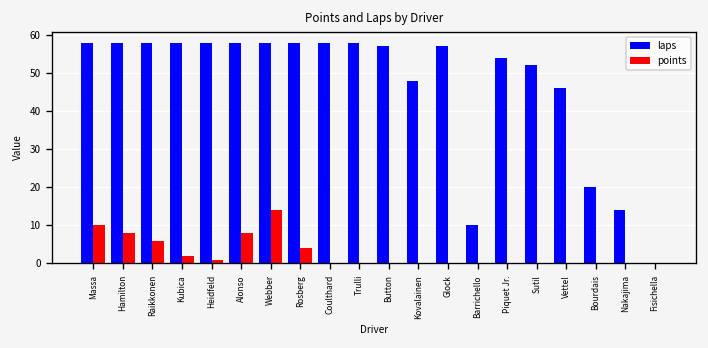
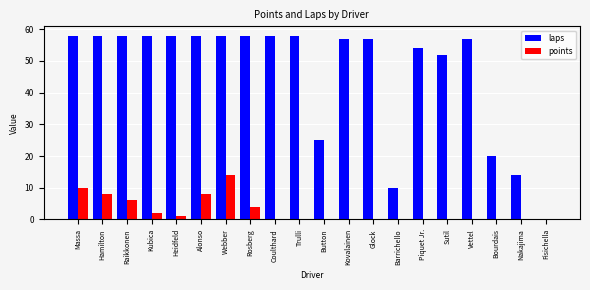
laps, Button: 57 -> 25
laps, Kovalainen: 48 -> 57
laps, Vettel: 46 -> 57
